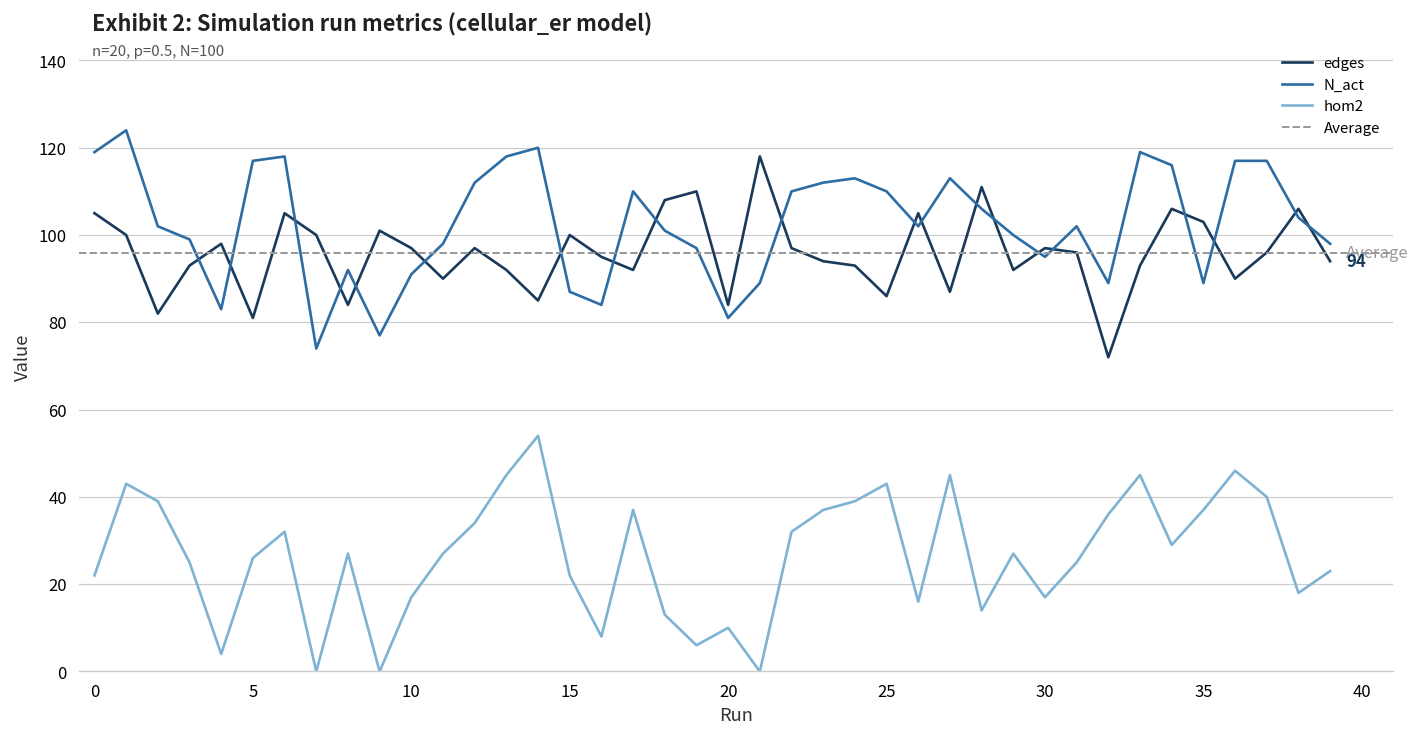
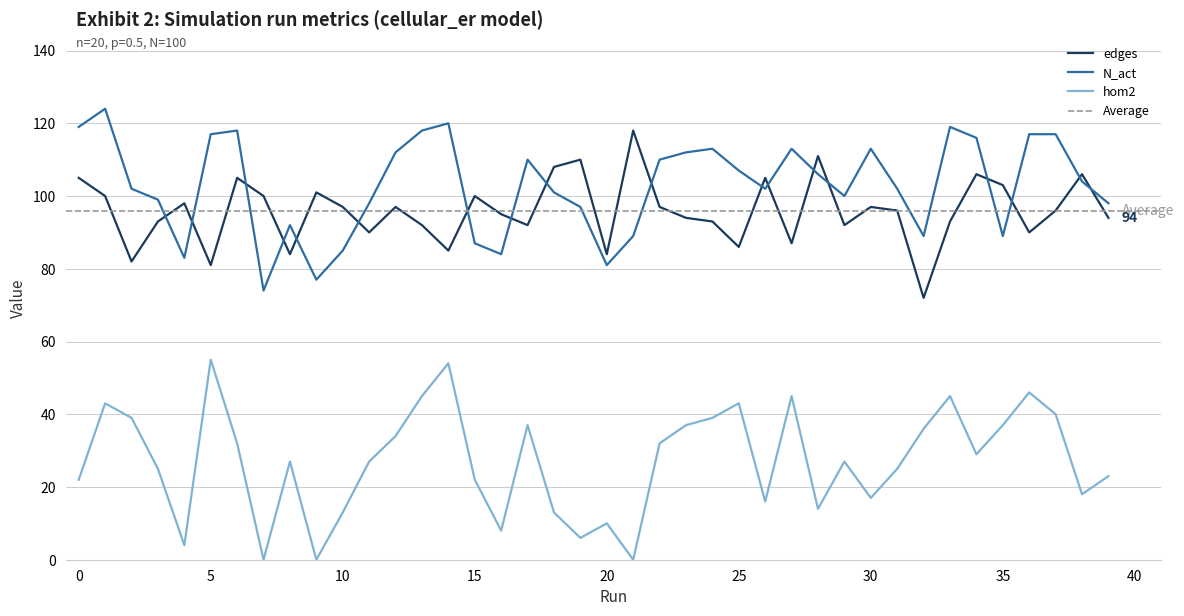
hom2, 5: 26 -> 55
N_act, 10: 91 -> 85
hom2, 10: 17 -> 13
N_act, 25: 110 -> 107
N_act, 30: 95 -> 113
